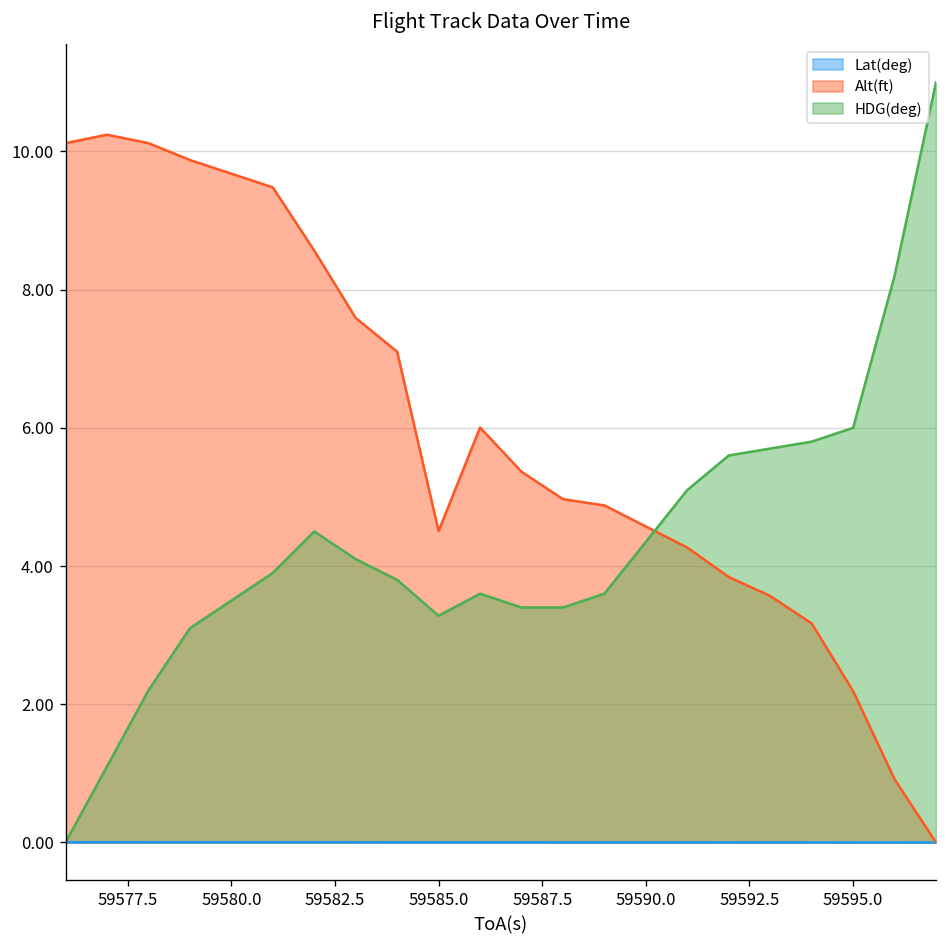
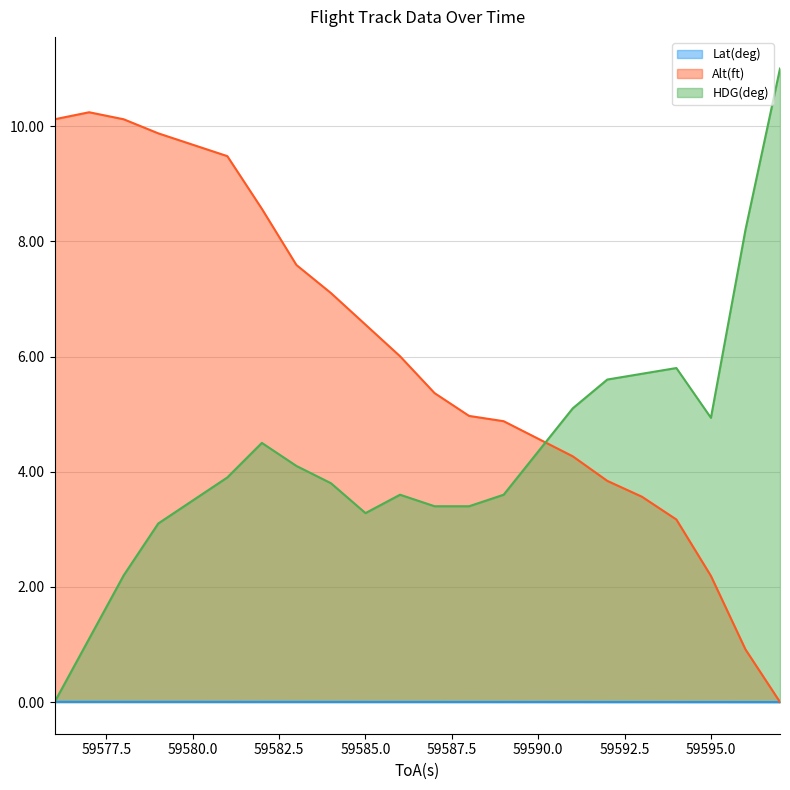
Alt(ft), 59585.0: 4.5 -> 6.6
HDG(deg), 59595.0: 6.0 -> 4.9
